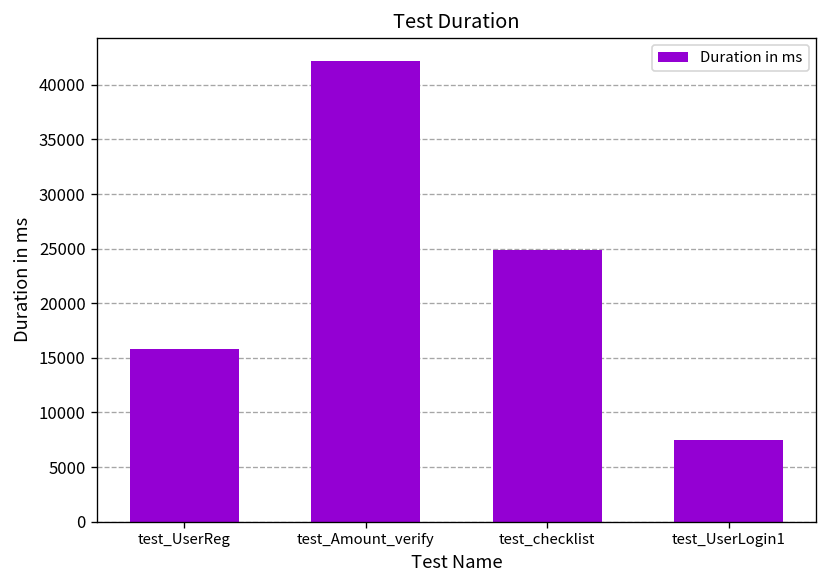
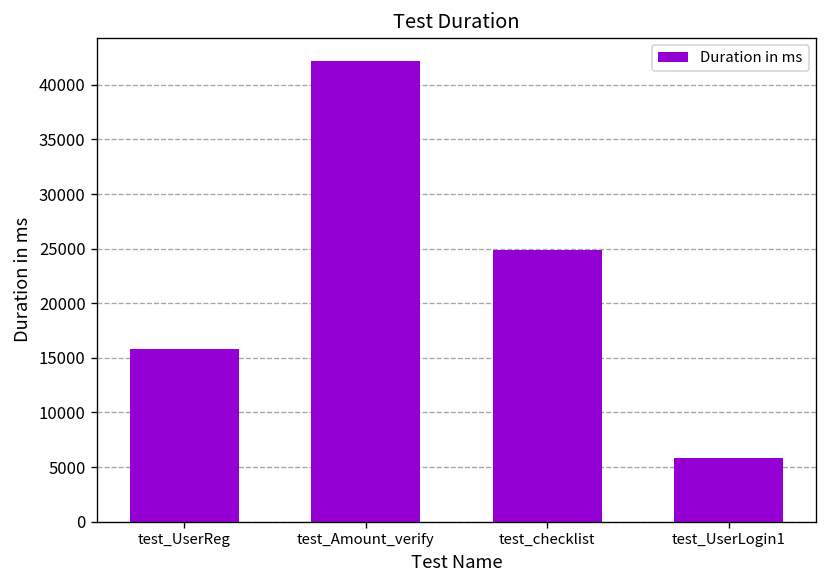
test_UserLogin1: 7000 -> 6000
